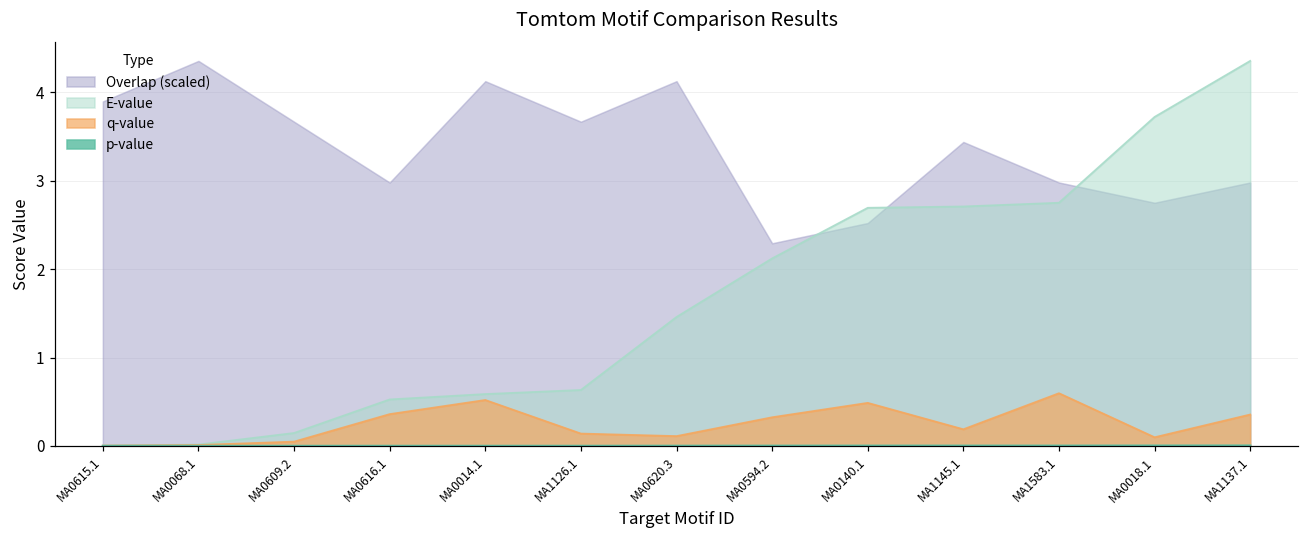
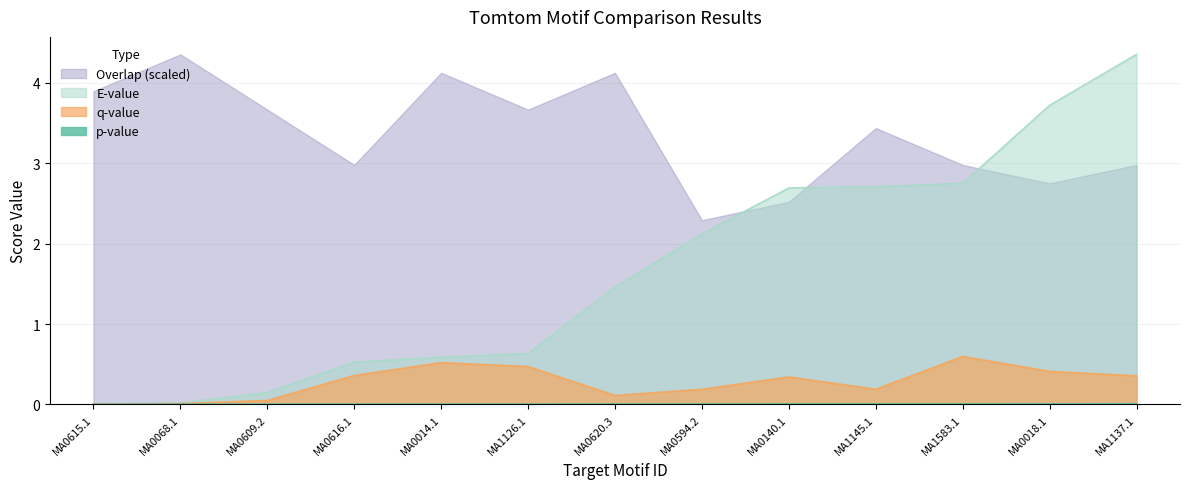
q-value, MA1126.1: 0.1 -> 0.5
q-value, MA0594.2: 0.3 -> 0.2
q-value, MA0140.1: 0.5 -> 0.3
q-value, MA0018.1: 0.1 -> 0.4
